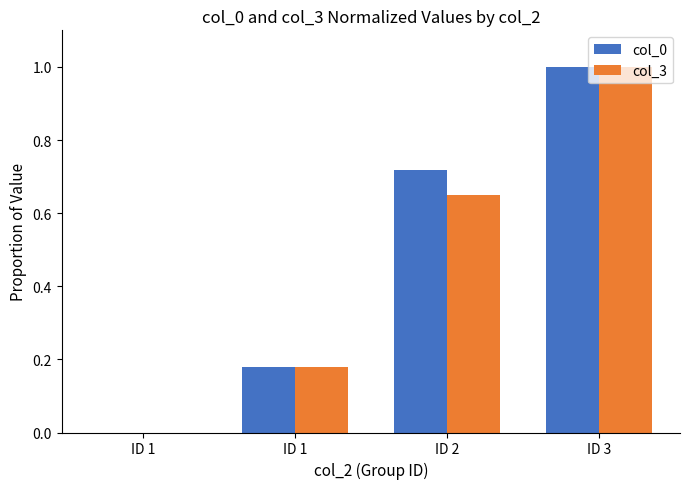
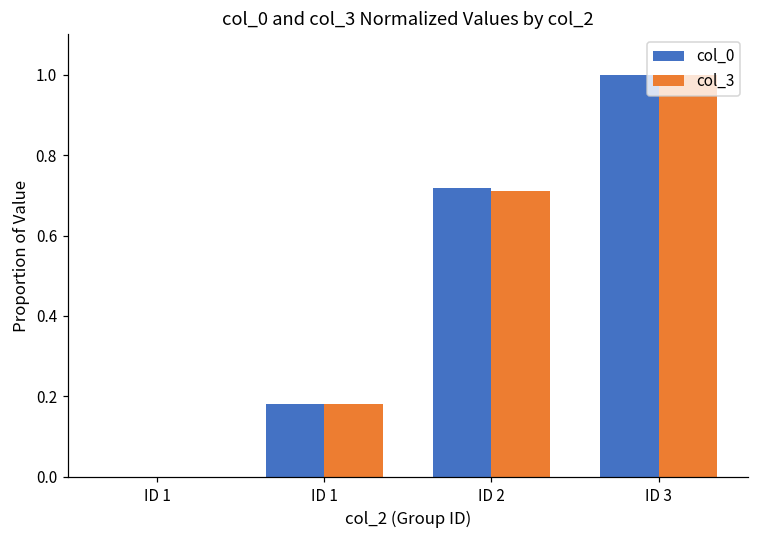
col_3, ID 2: 0.65 -> 0.71
